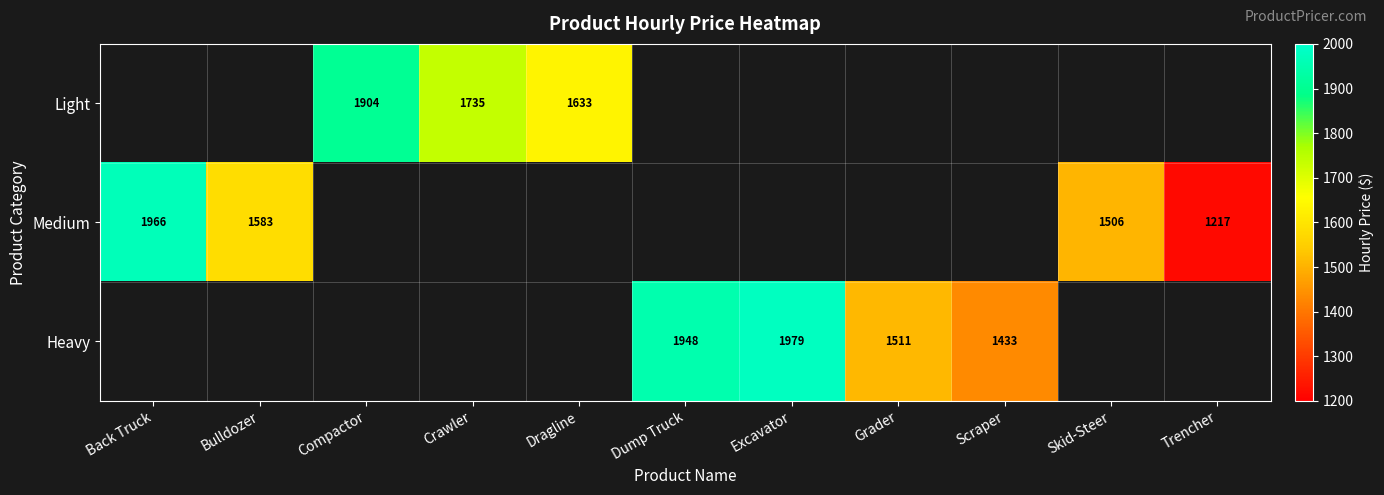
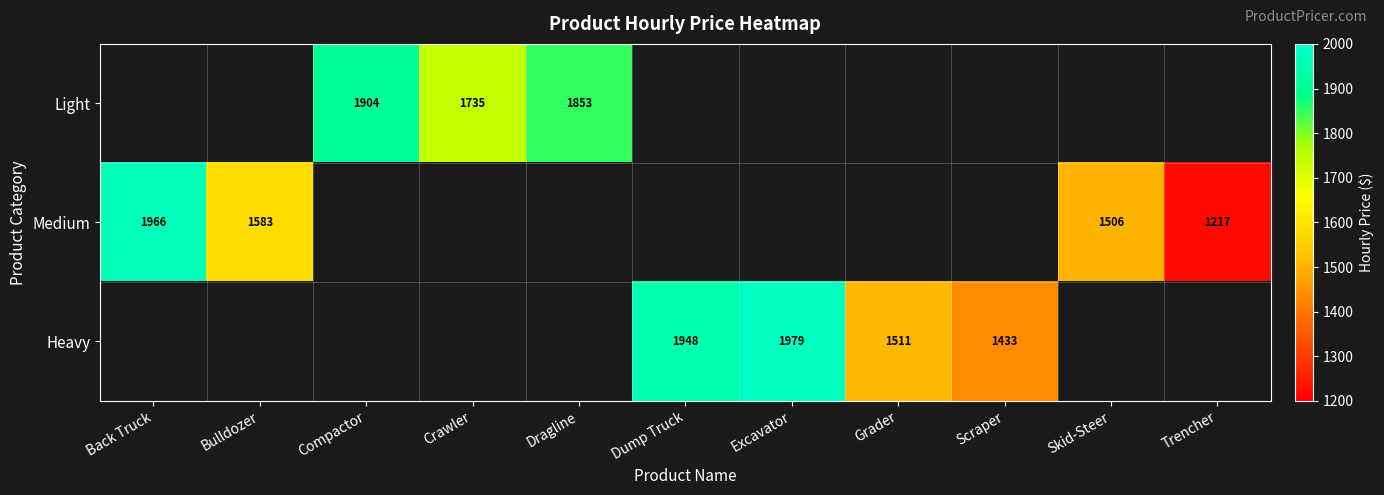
Light, Dragline: 1633 -> 1853
